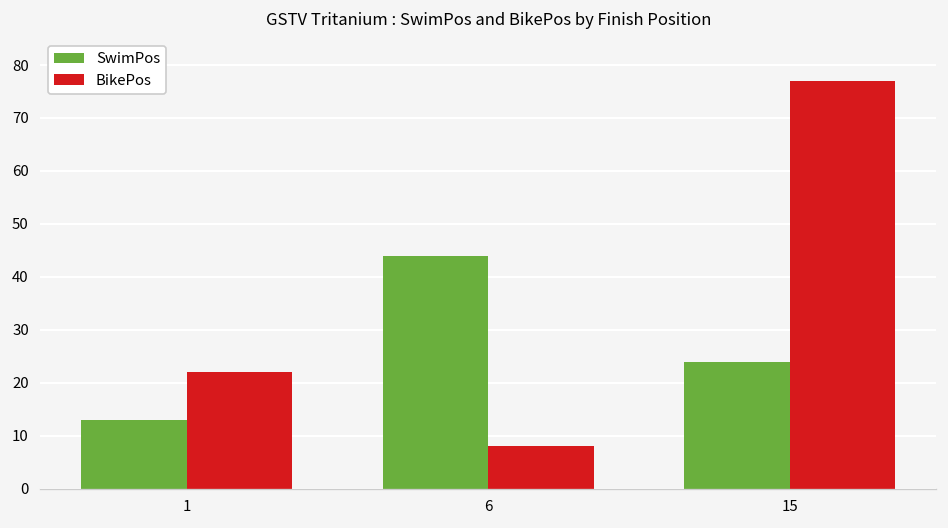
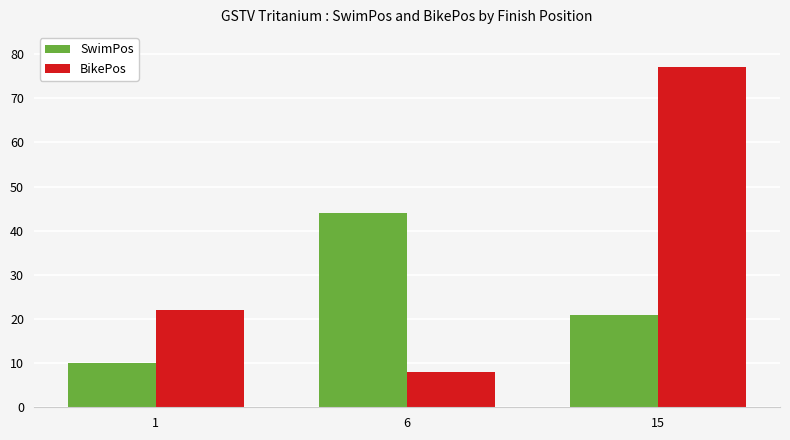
SwimPos, 1: 13 -> 10
SwimPos, 15: 24 -> 21
